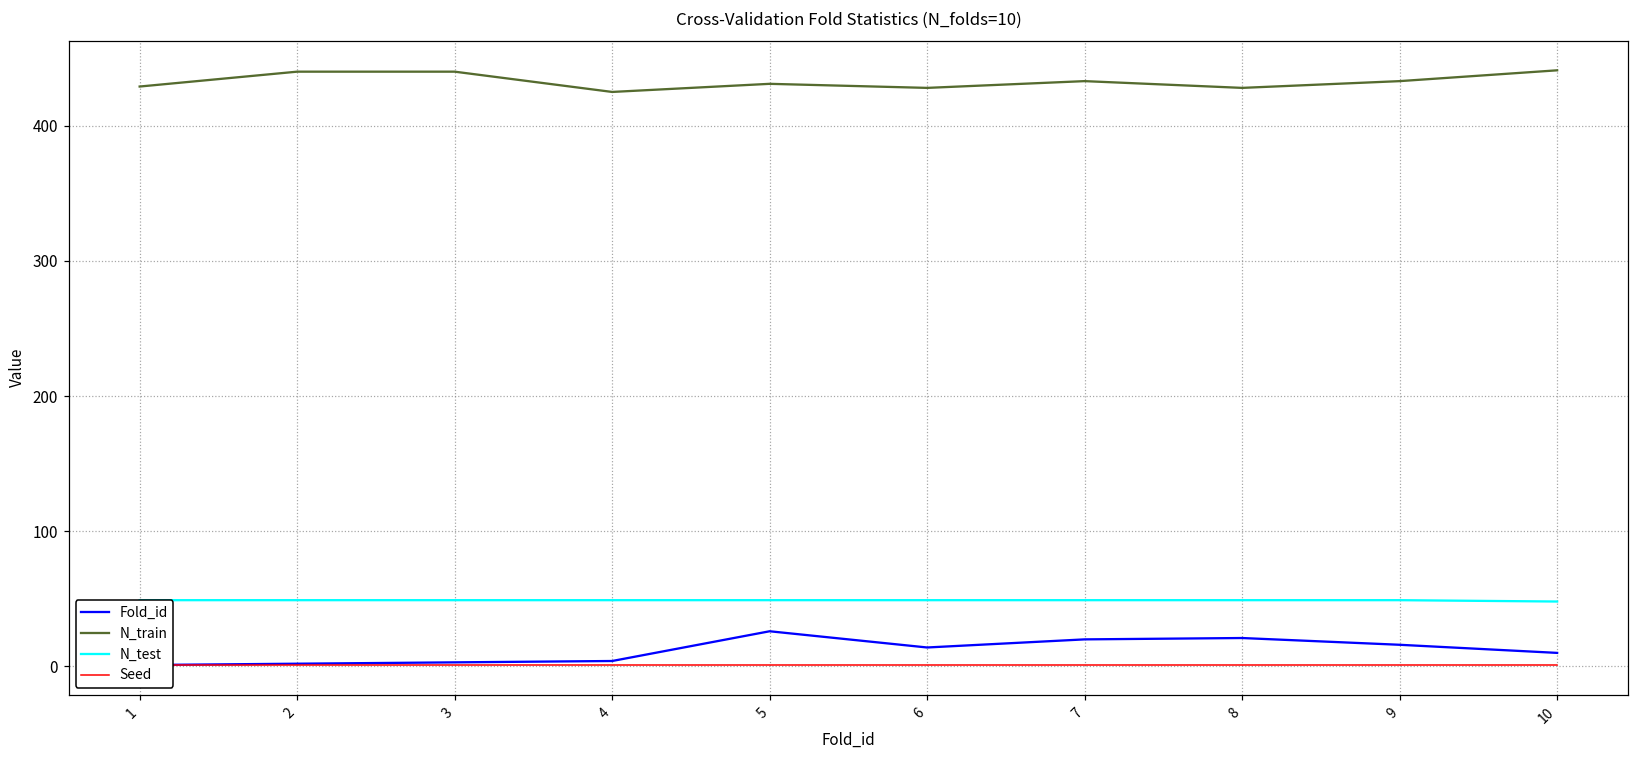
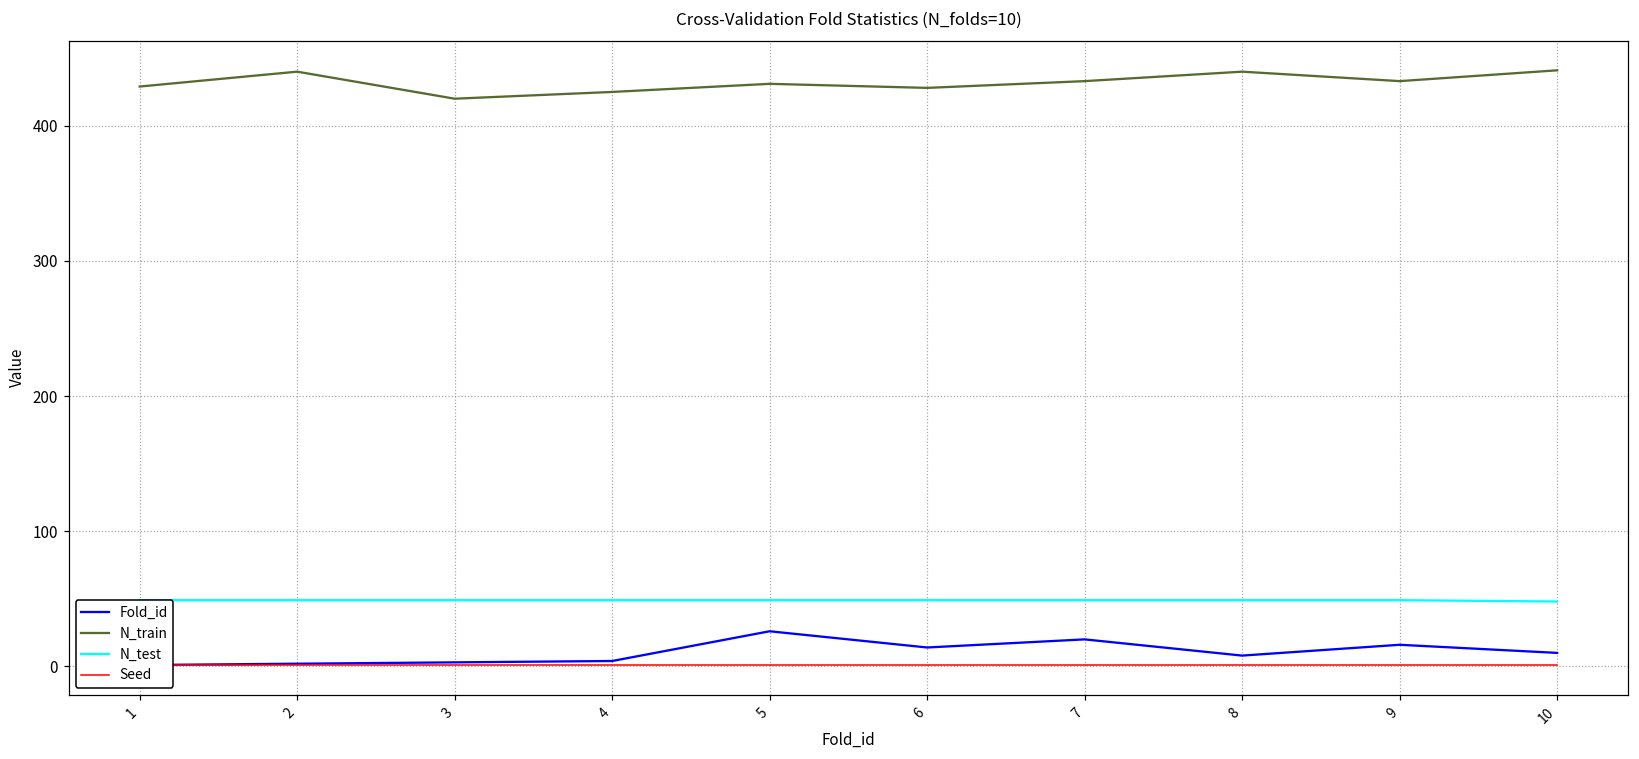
N_train, 3: 440 -> 420
Fold_id, 8: 21 -> 8
N_train, 8: 428 -> 440
